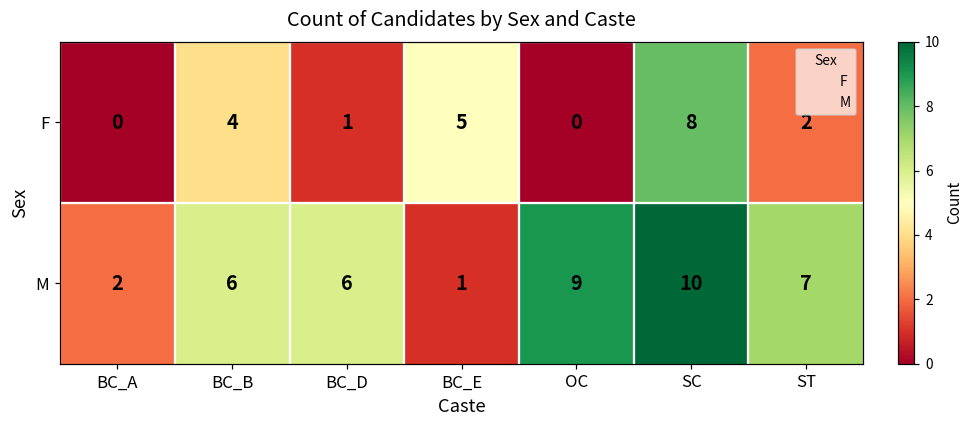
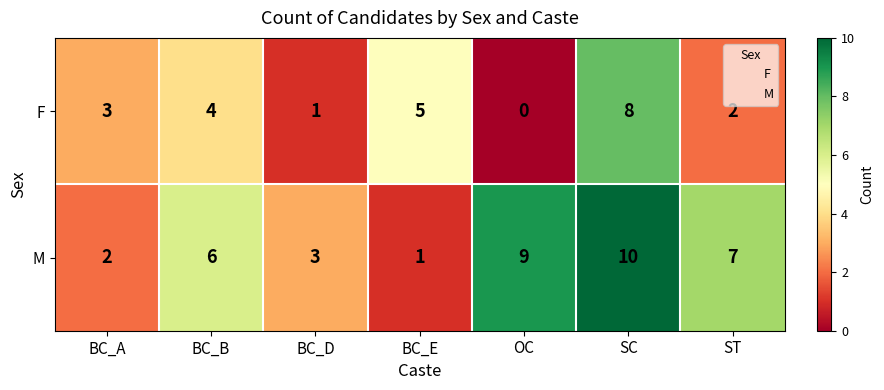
F, BC_A: 0 -> 3
M, BC_D: 6 -> 3
